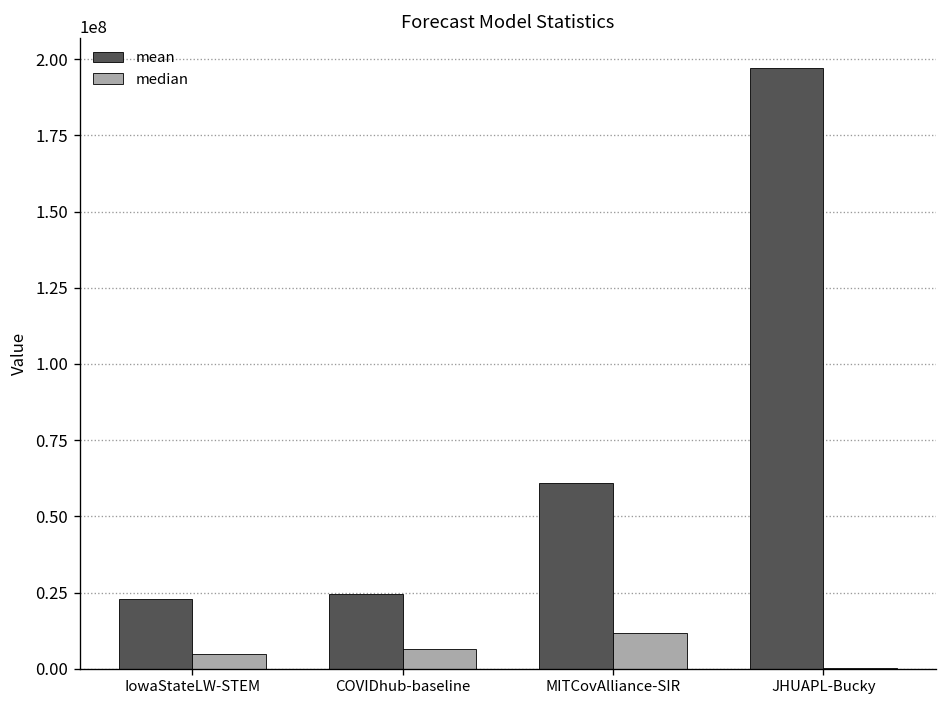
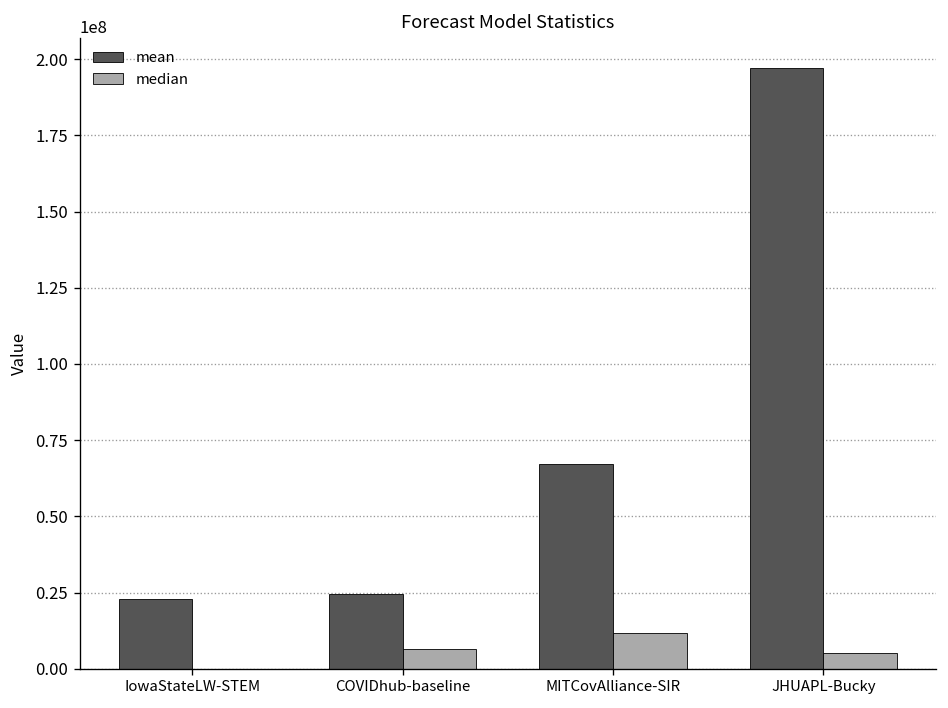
median, IowaStateLW-STEM: 5000000 -> 0
mean, MITCovAlliance-SIR: 61000000 -> 67000000
median, JHUAPL-Bucky: 0 -> 5000000
